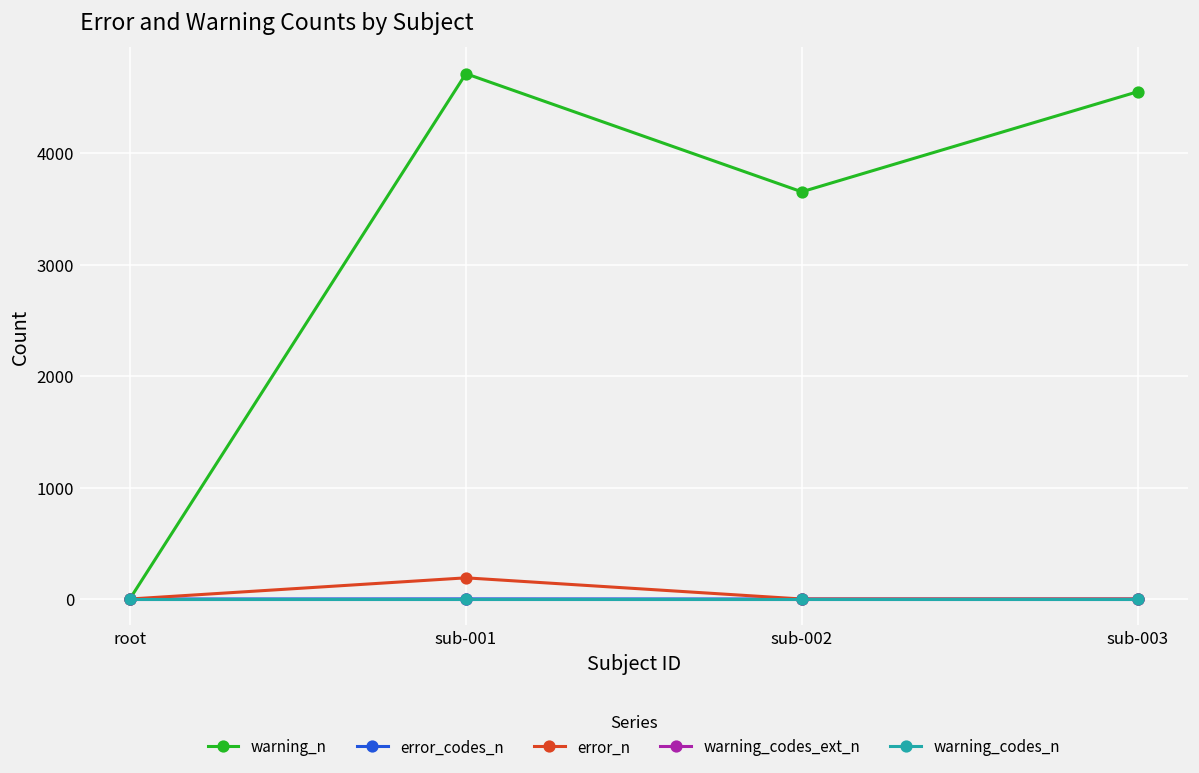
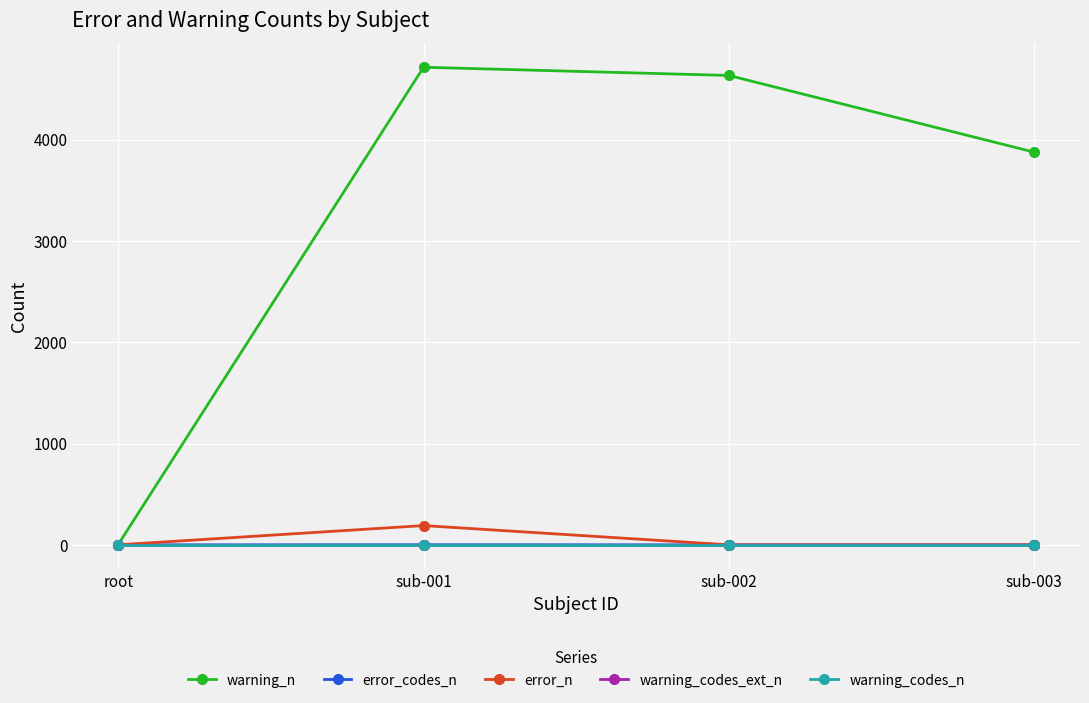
warning_n, sub-002: 3650 -> 4630
warning_n, sub-003: 4550 -> 3880
